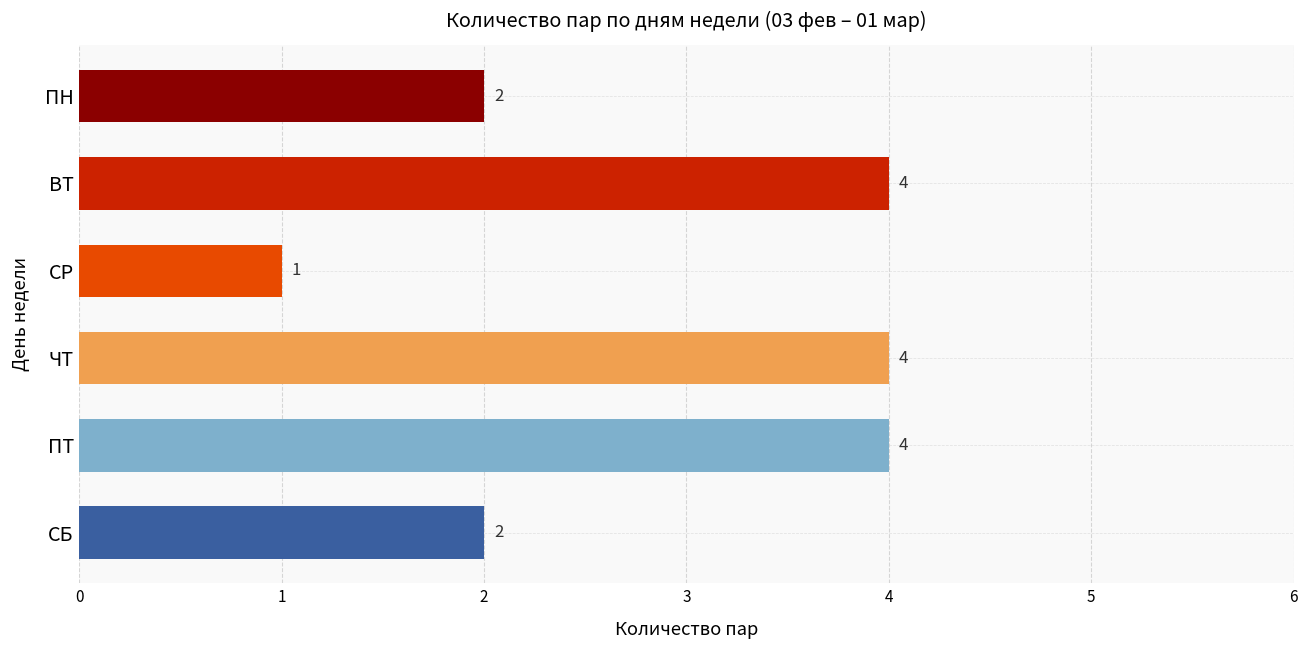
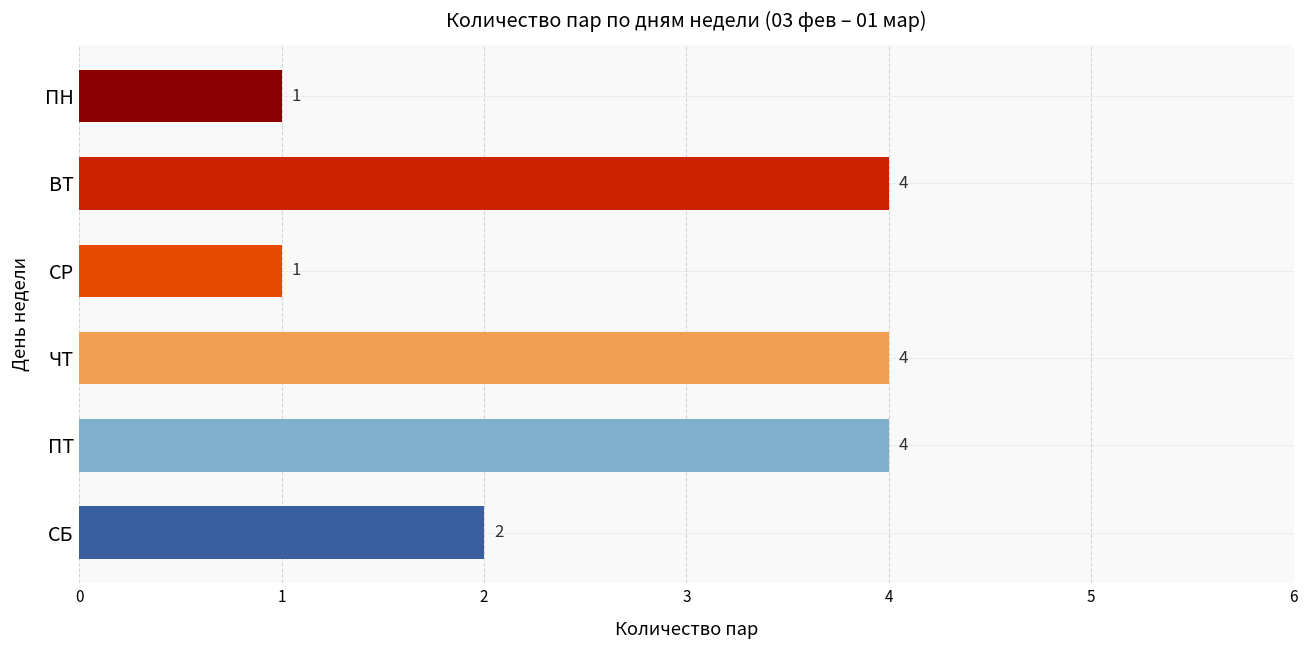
ПН: 2 -> 1
